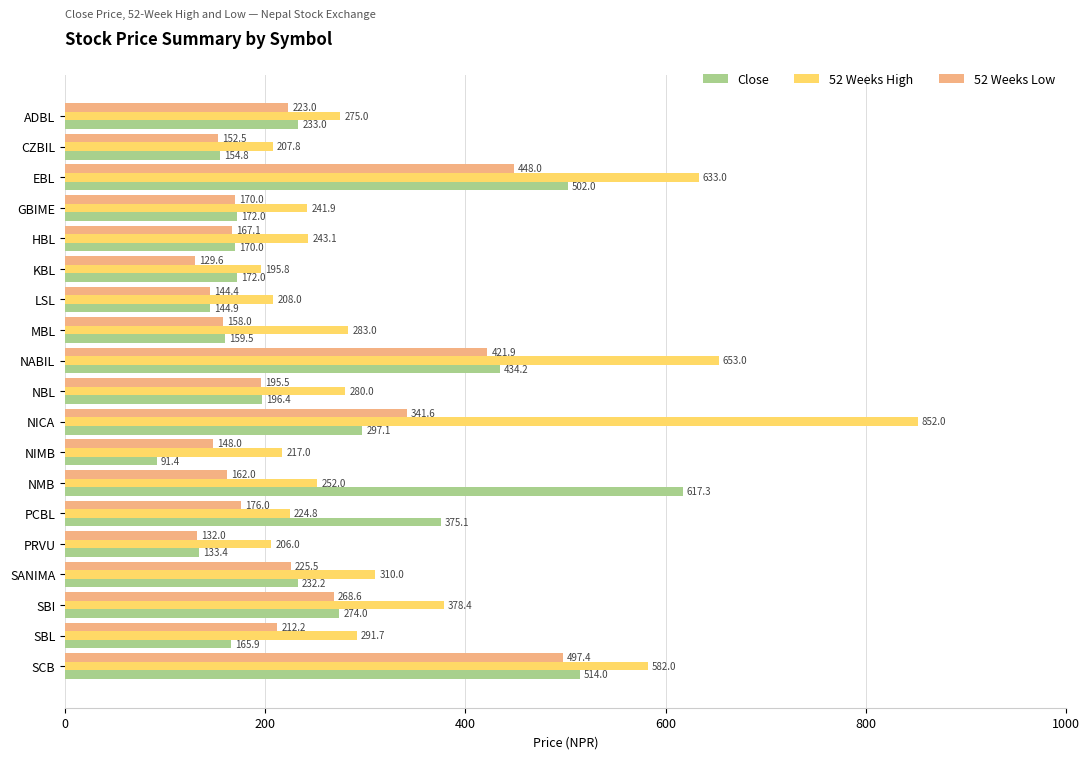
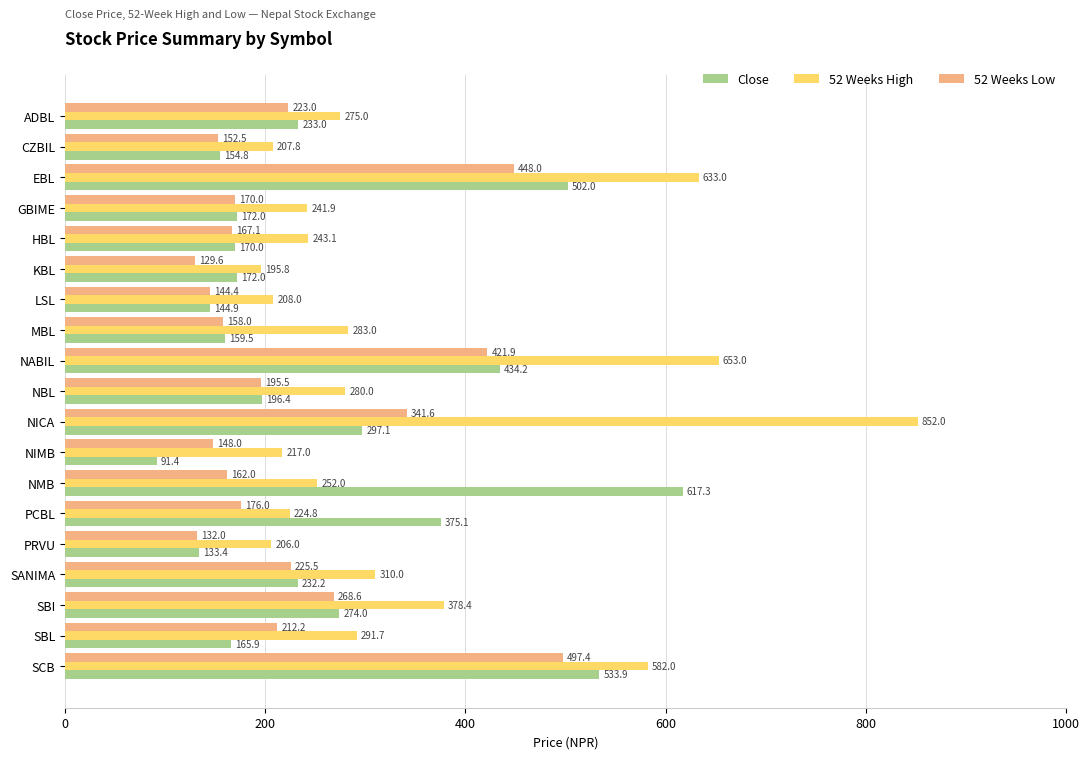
Close, SCB: 514.0 -> 533.9
